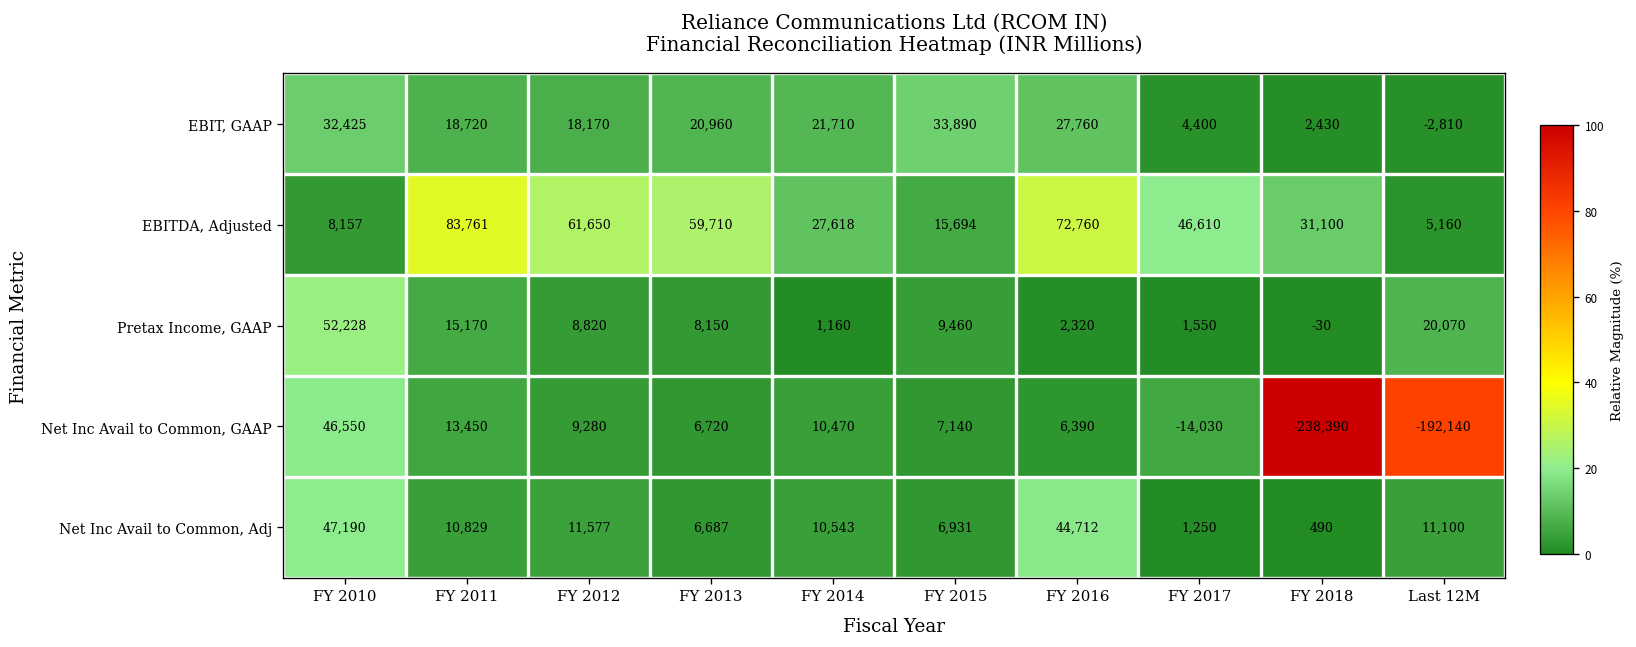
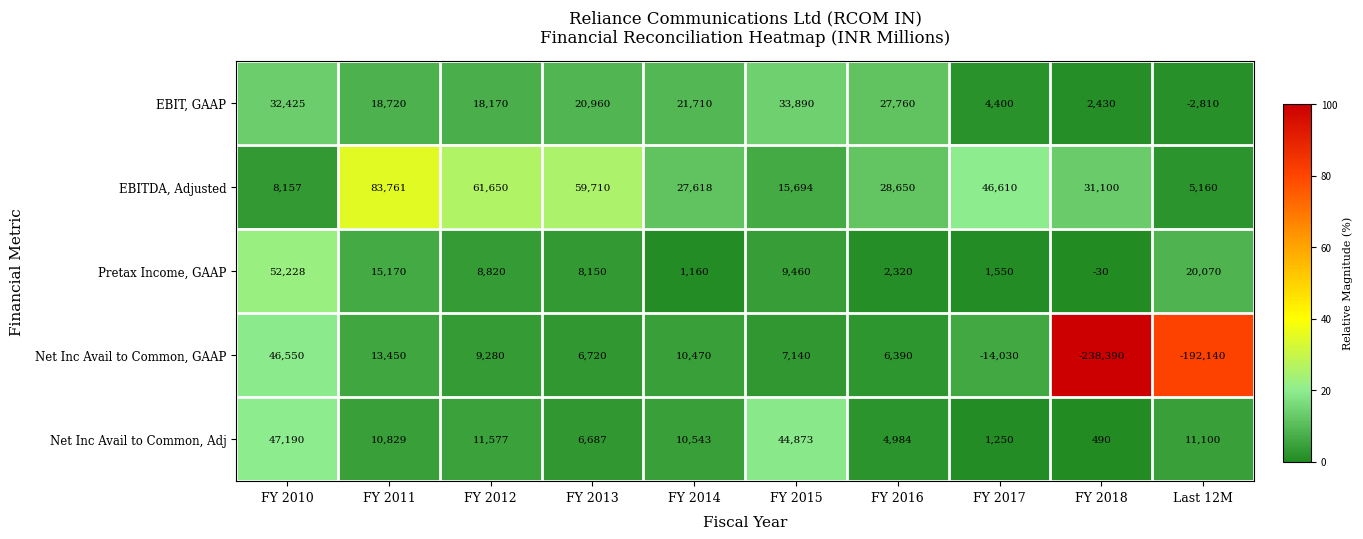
EBITDA, Adjusted, FY 2016: 72,760 -> 28,650
Net Inc Avail to Common, Adj, FY 2015: 6,931 -> 44,873
Net Inc Avail to Common, Adj, FY 2016: 44,712 -> 4,984
